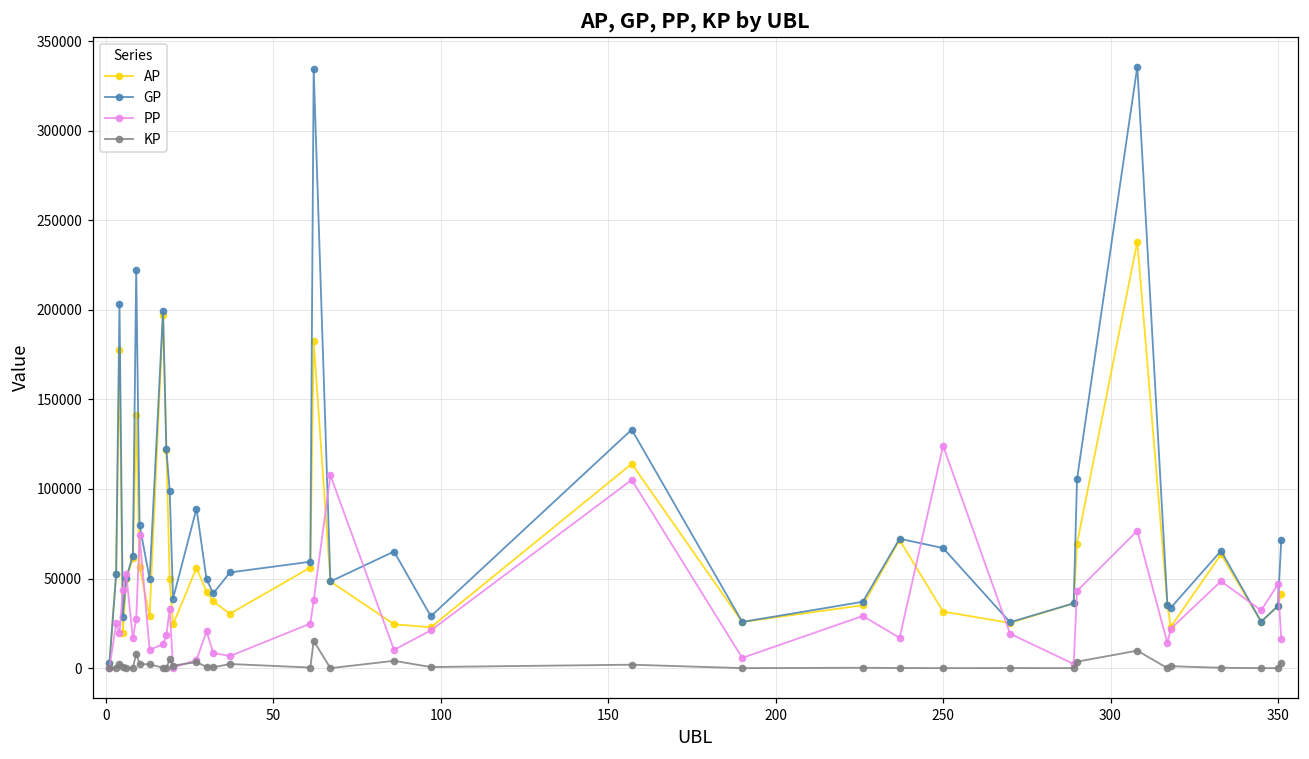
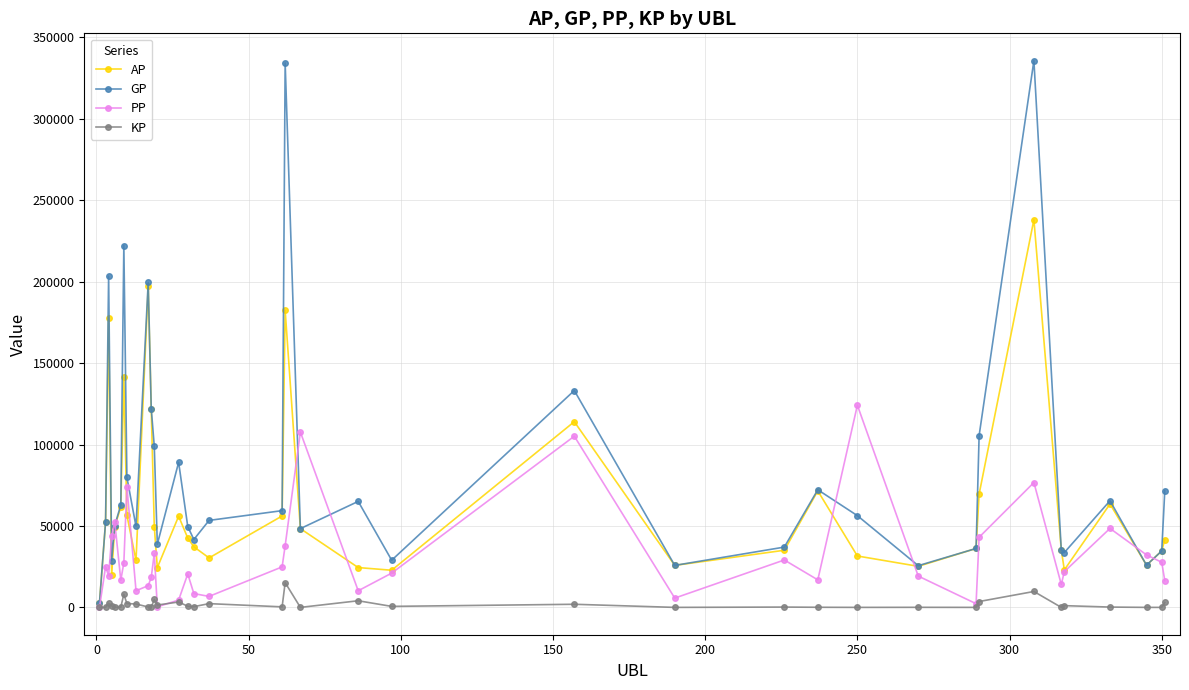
GP, 250: 67000 -> 56000
PP, 350: 47000 -> 28000
